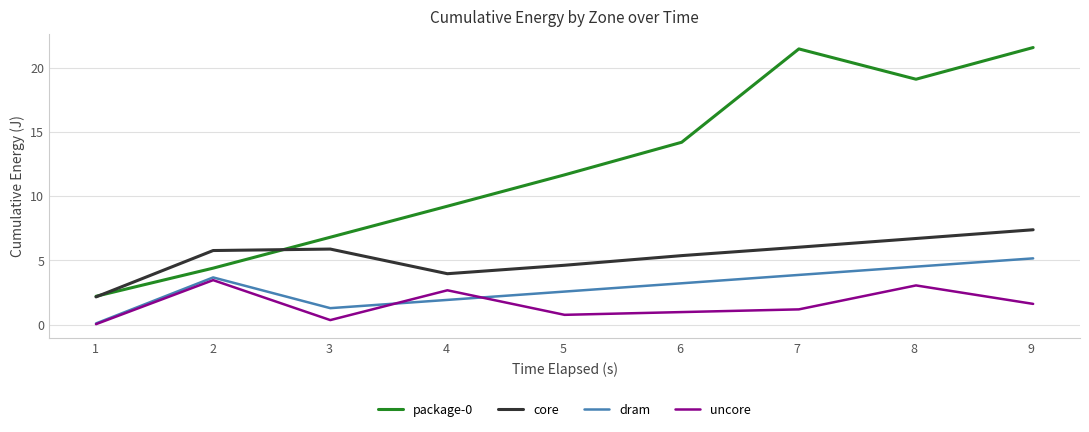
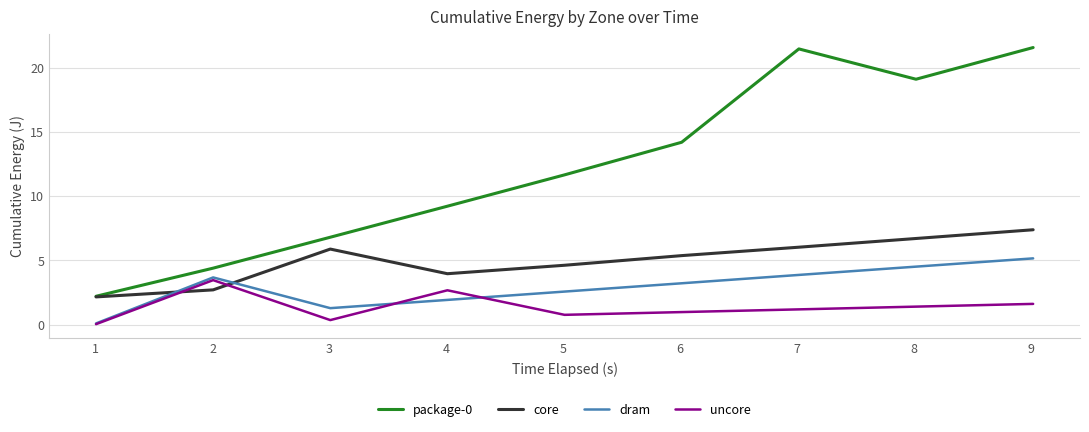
core, 2: 5.8 -> 2.7
uncore, 8: 3.1 -> 1.4
